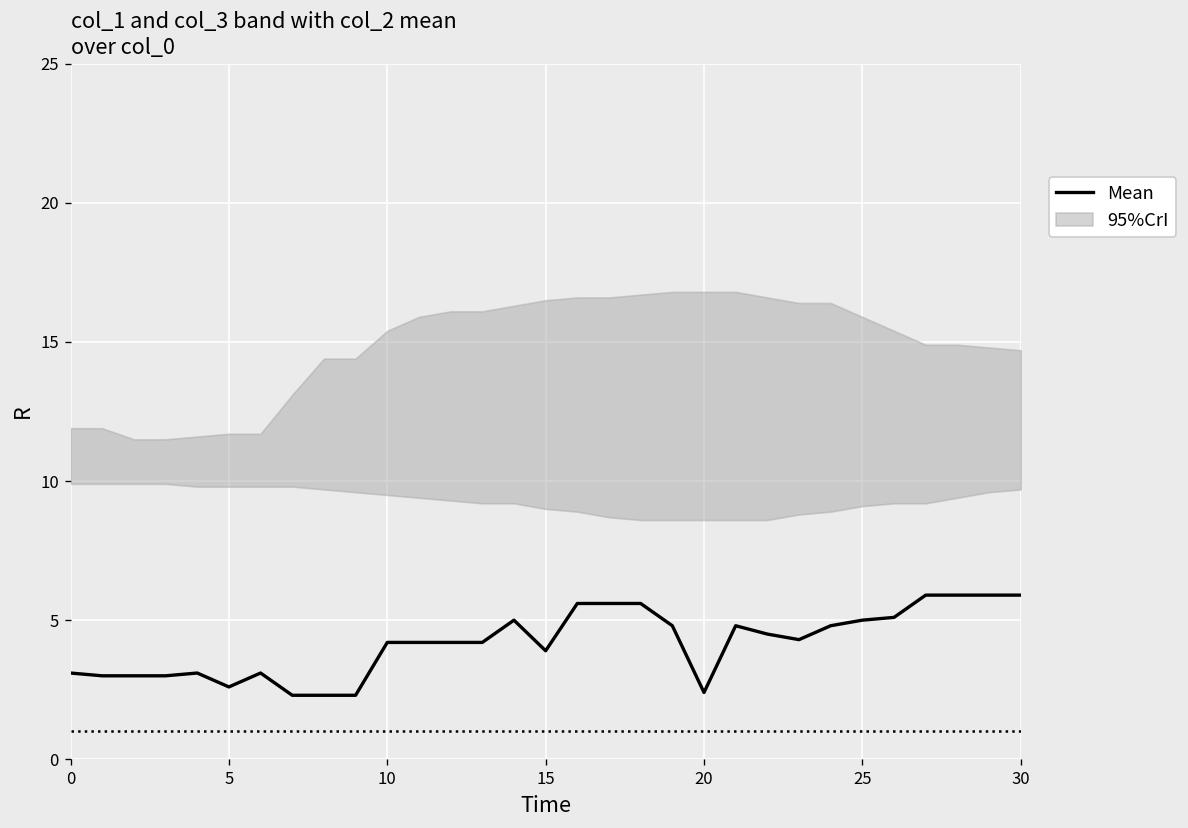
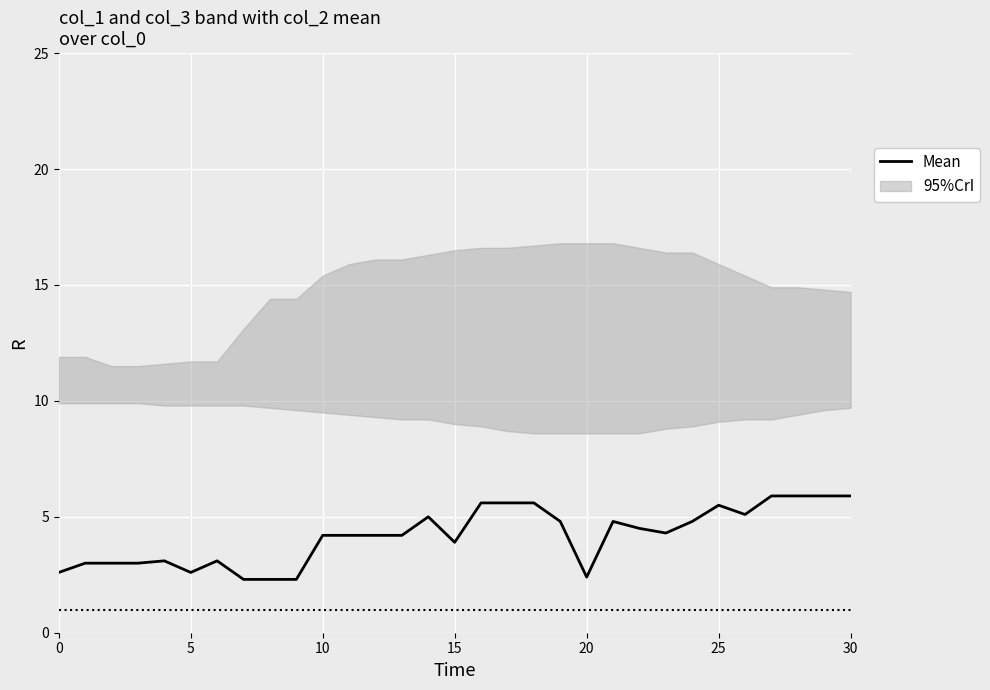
Mean, 0: 3.1 -> 2.6
Mean, 25: 5.0 -> 5.5
